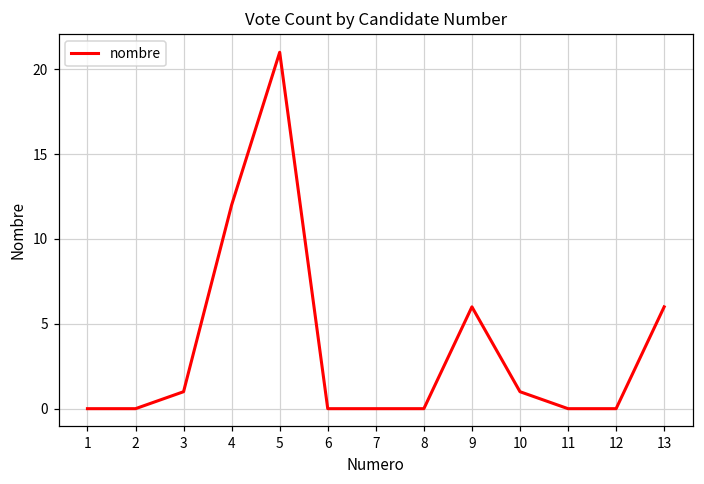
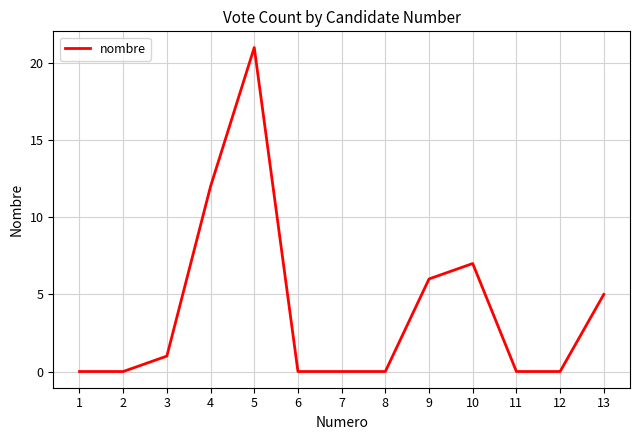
10: 1 -> 7
13: 6 -> 5
